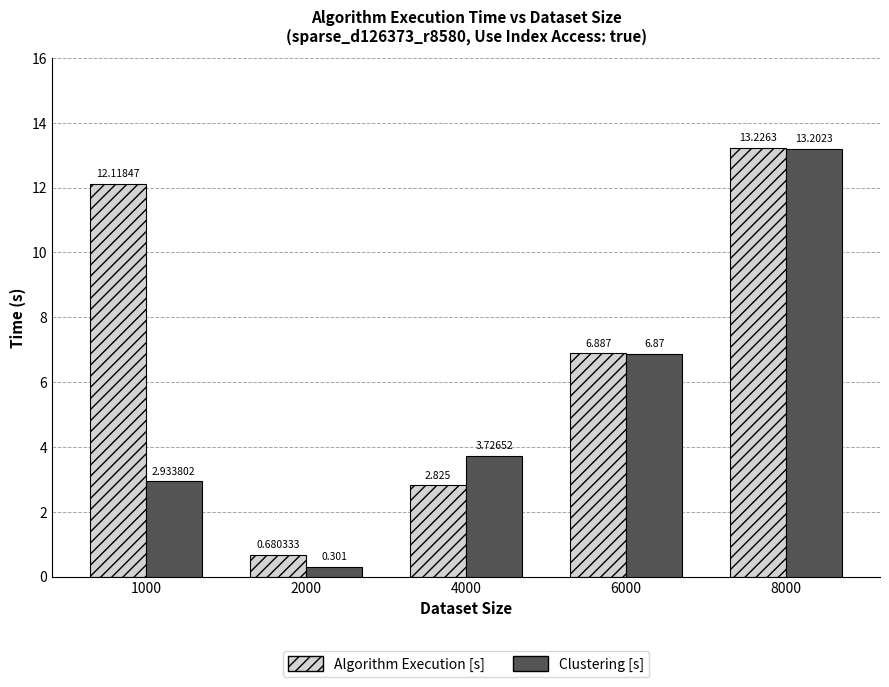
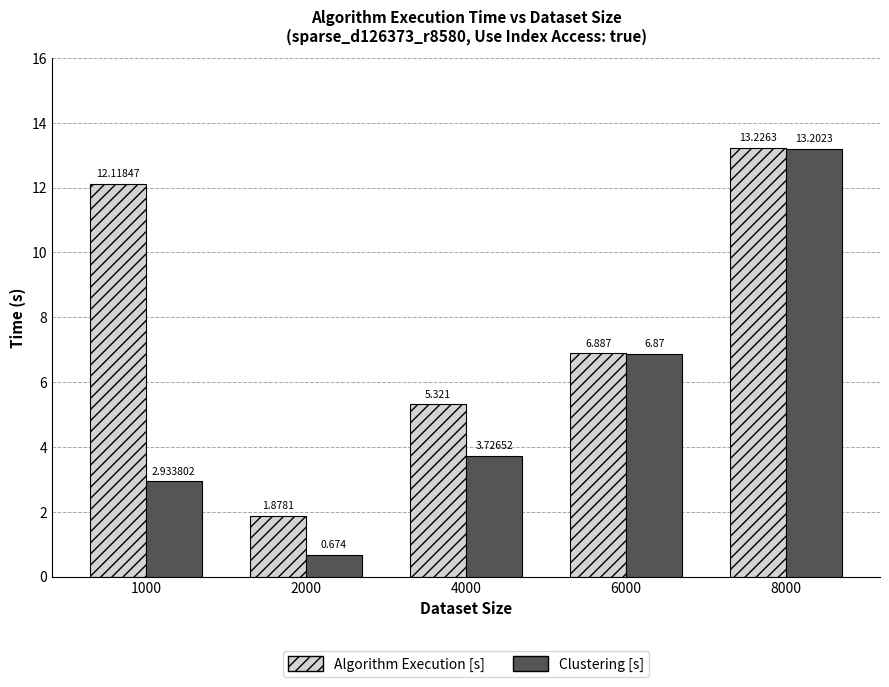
Algorithm Execution [s], 2000: 0.680333 -> 1.8781
Clustering [s], 2000: 0.301 -> 0.674
Algorithm Execution [s], 4000: 2.825 -> 5.321
